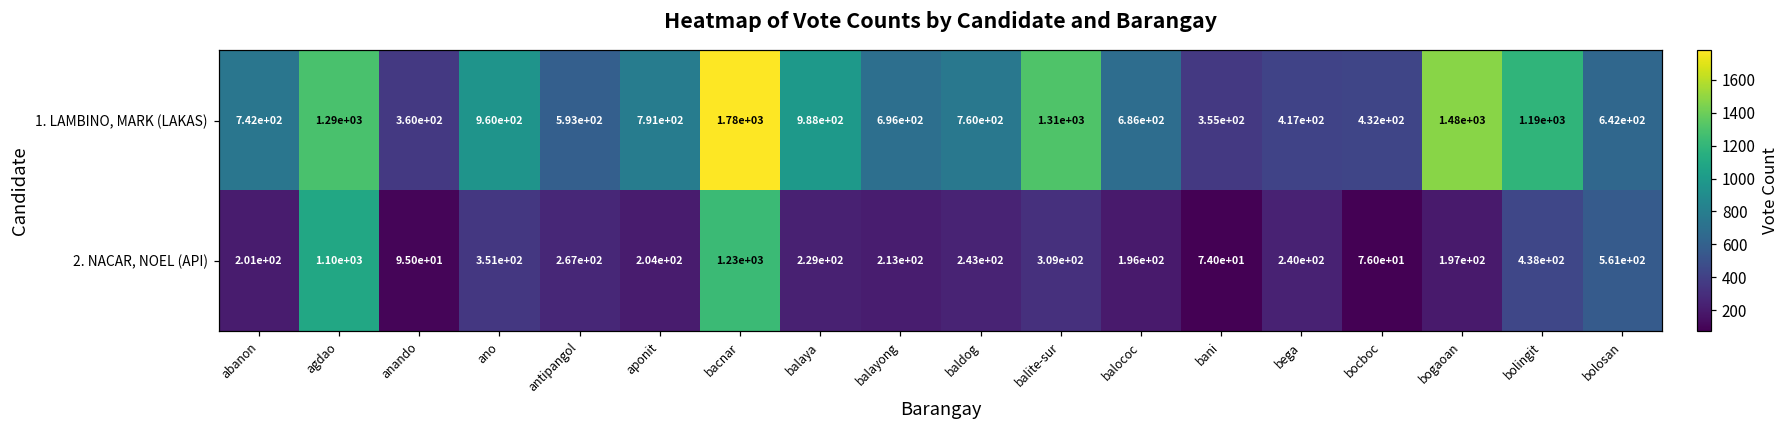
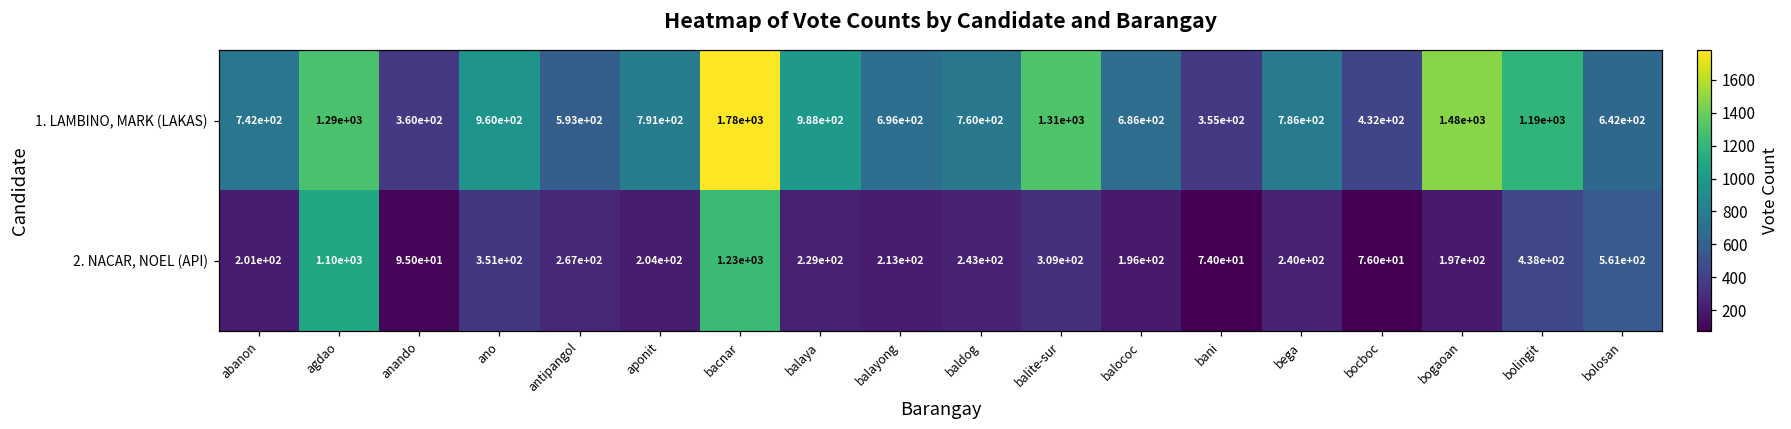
1. LAMBINO, MARK (LAKAS), bega: 4.17e+02 -> 7.86e+02
